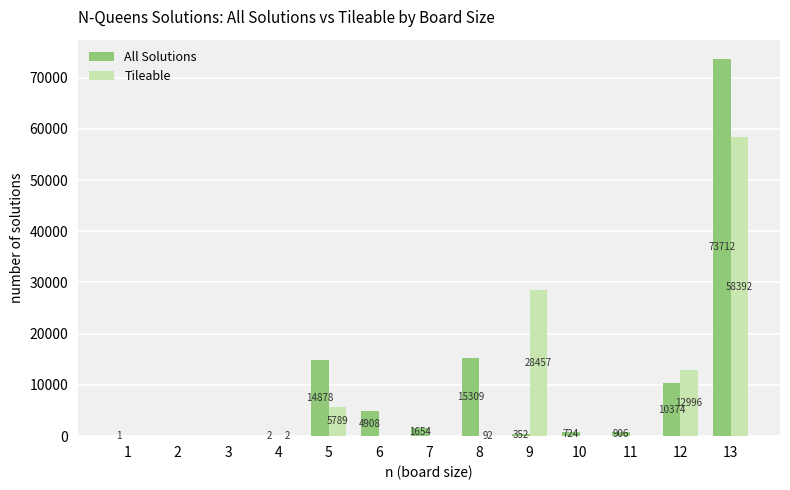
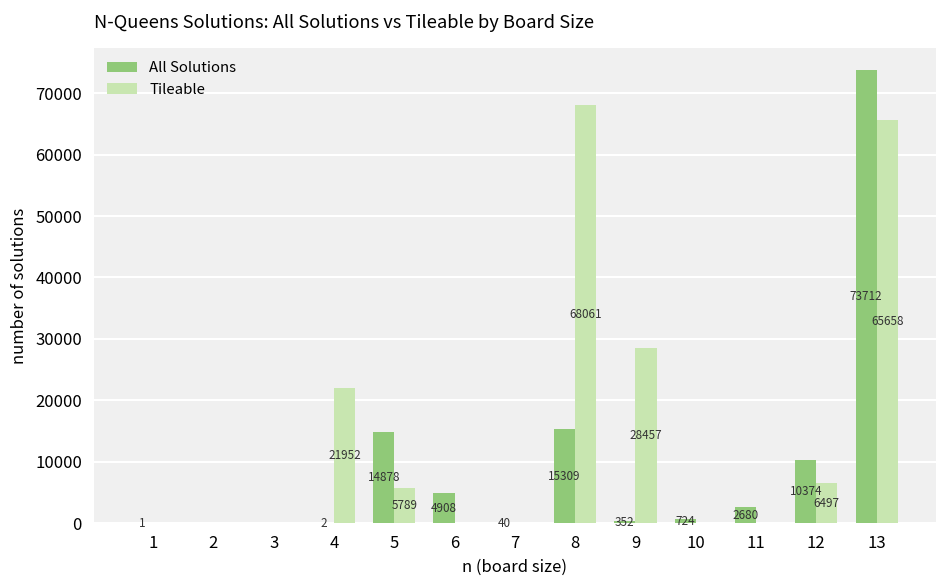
Tileable, 4: 2 -> 21952
All Solutions, 7: 1654 -> 40
Tileable, 8: 92 -> 68061
All Solutions, 11: 906 -> 2680
Tileable, 12: 12996 -> 6497
Tileable, 13: 58392 -> 65658
